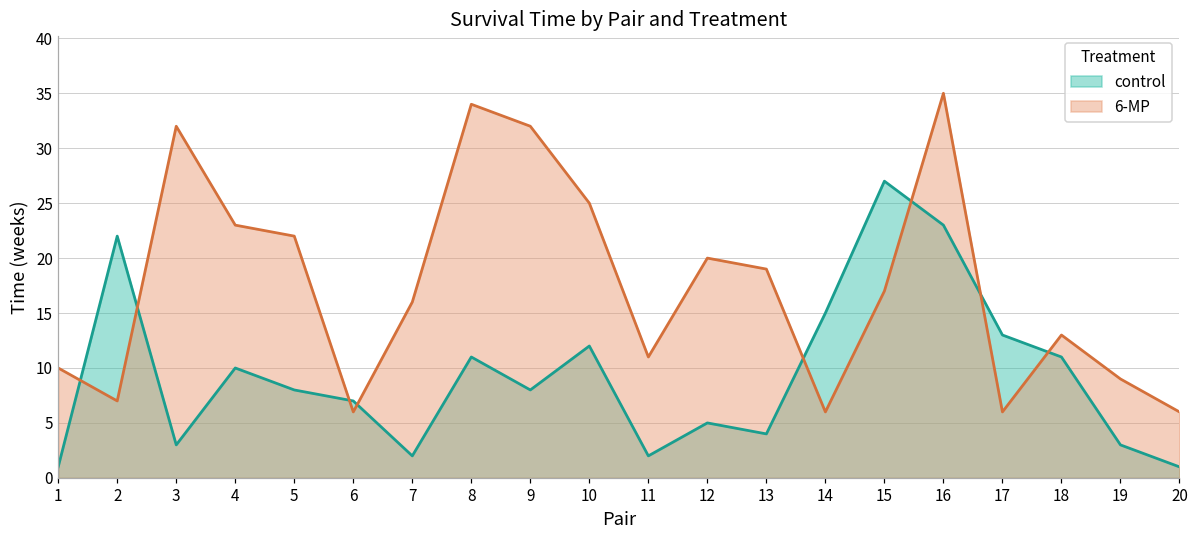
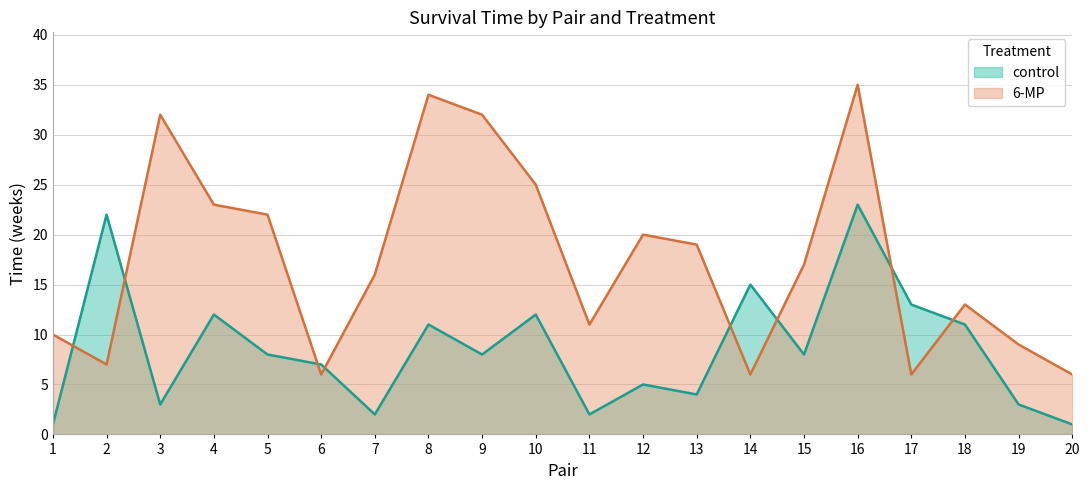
control, 4: 10 -> 12
control, 15: 27 -> 8
